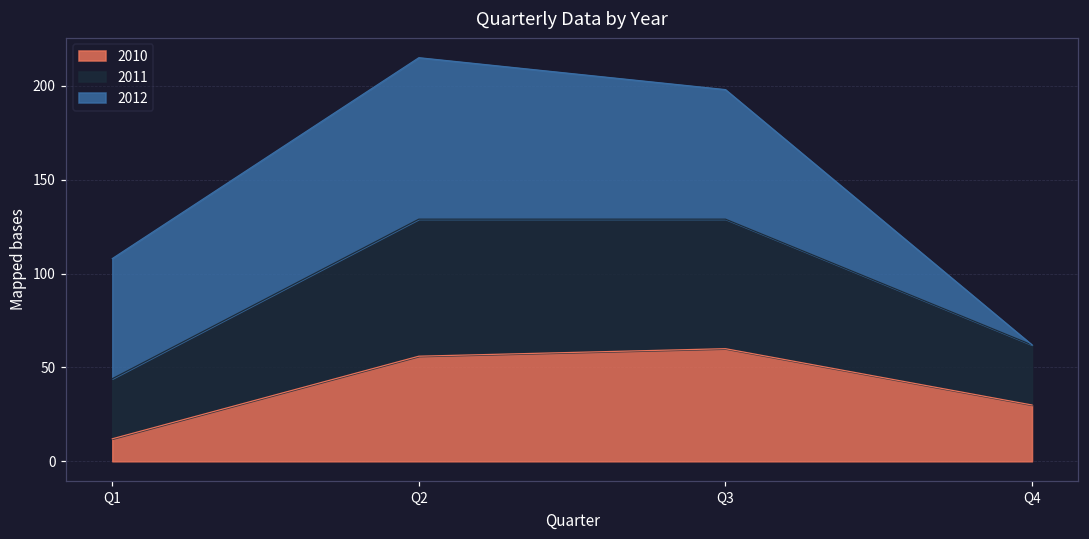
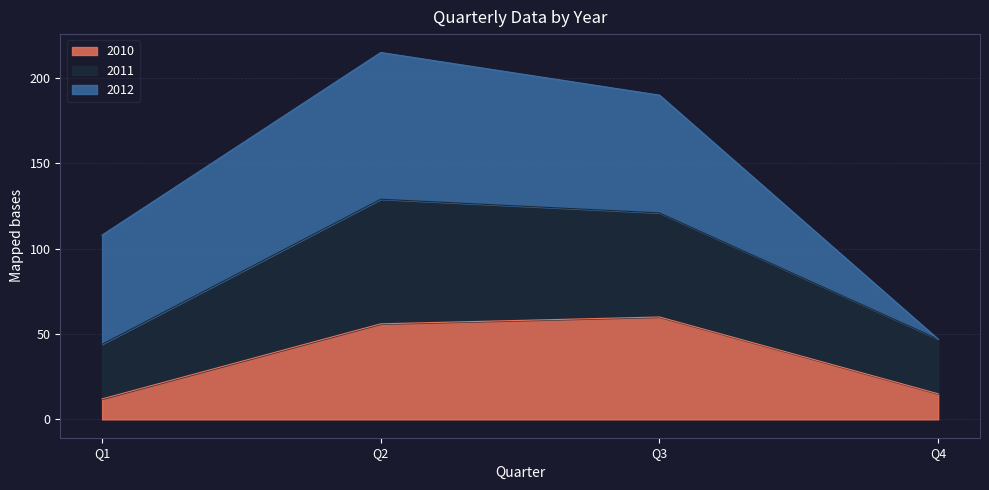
2011, Q3: 69 -> 61
2010, Q4: 30 -> 15
